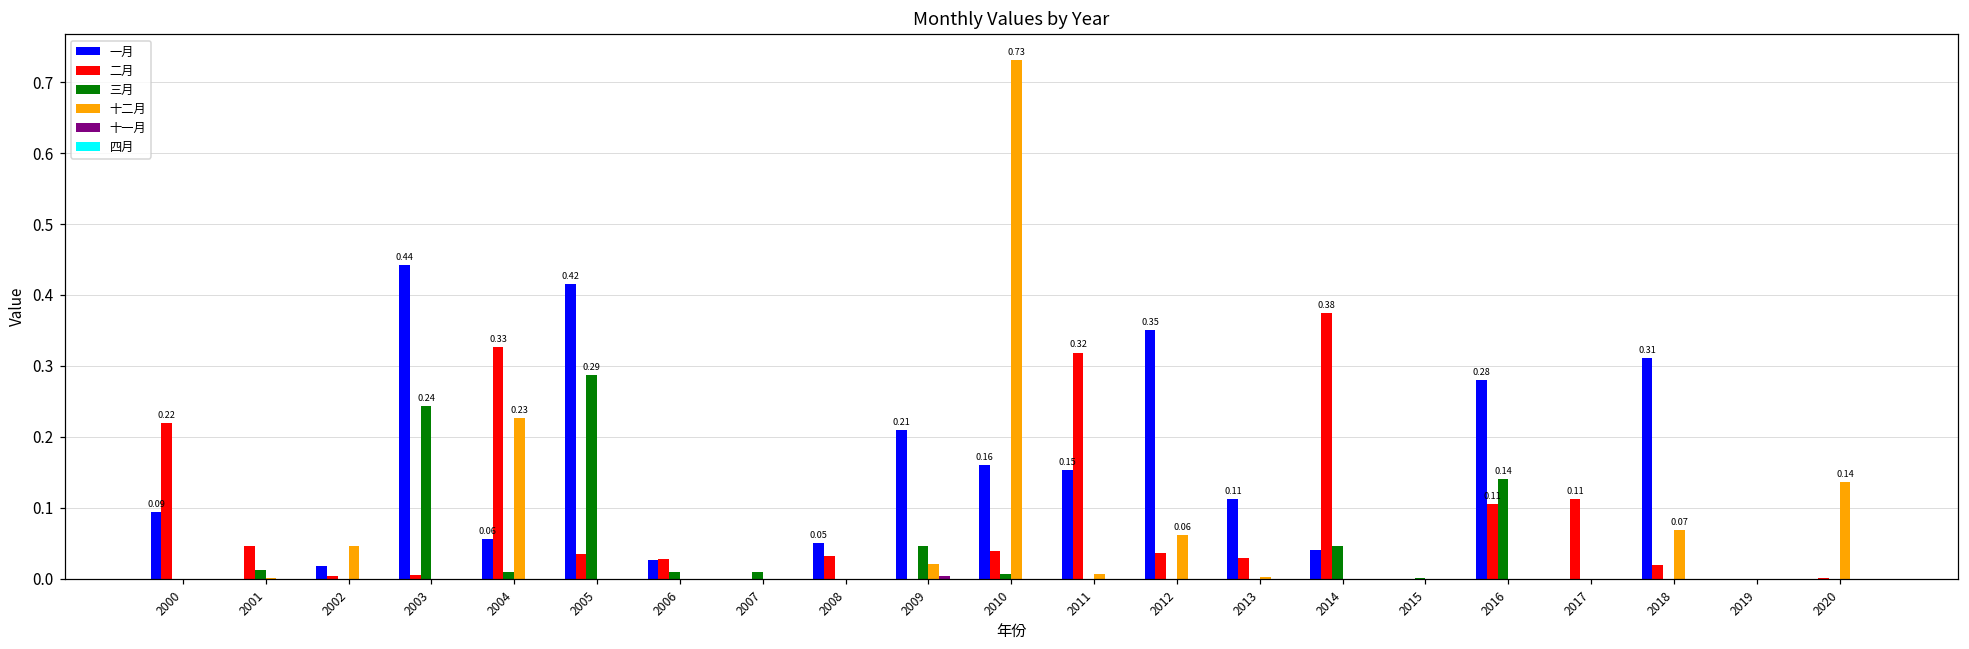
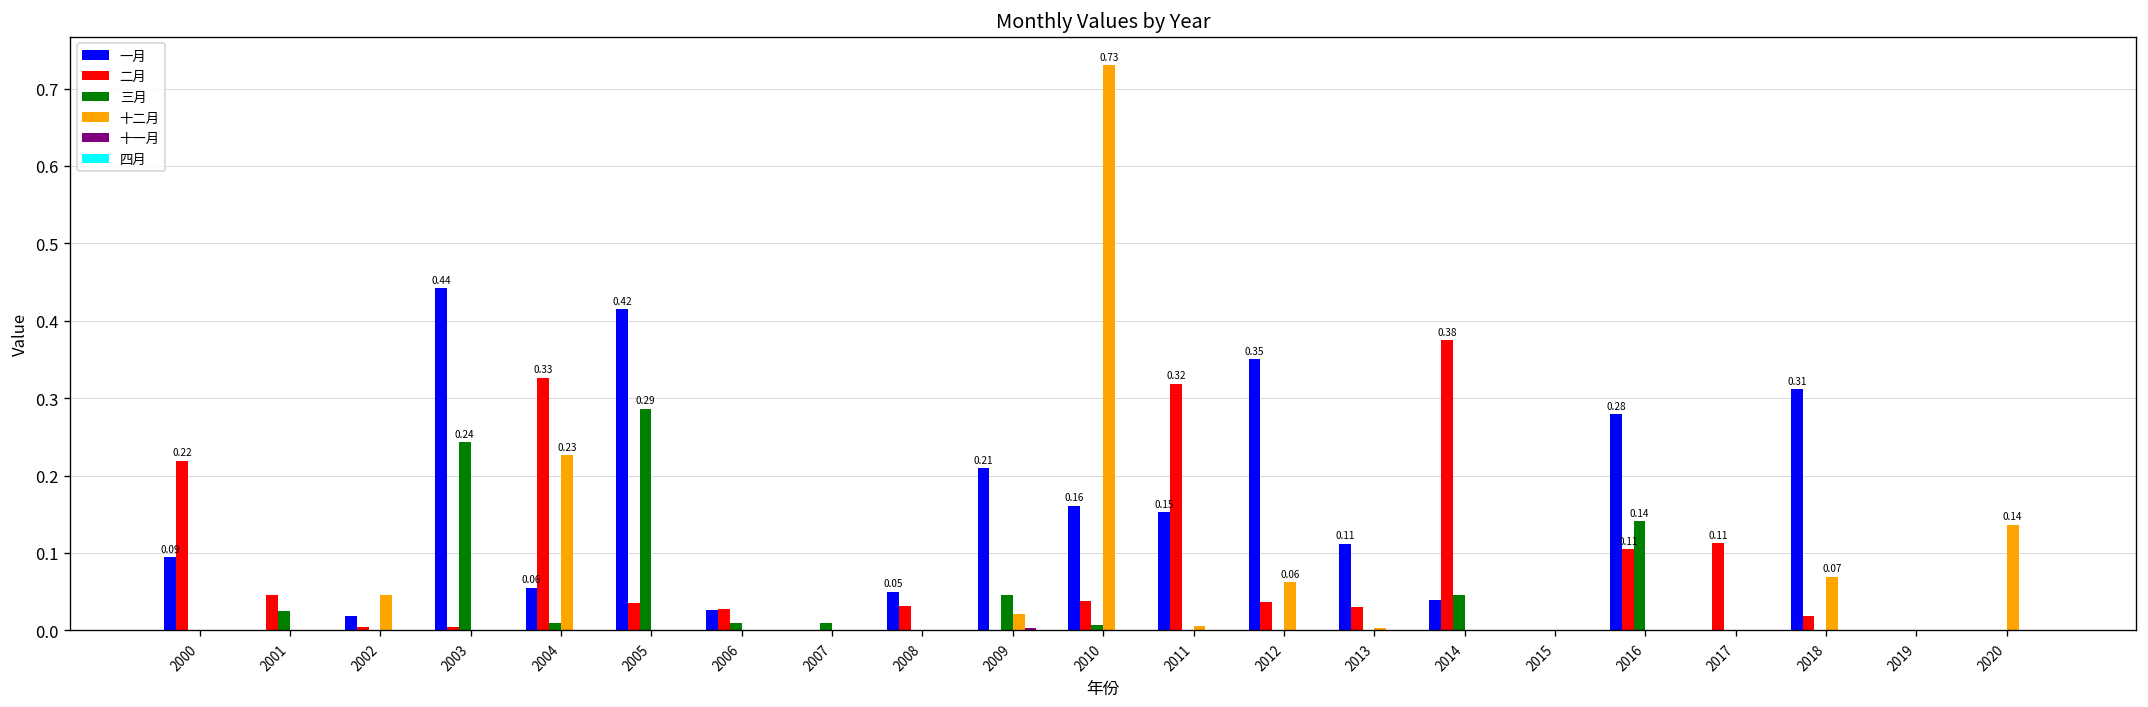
三月, 2001: 0.01 -> 0.03
